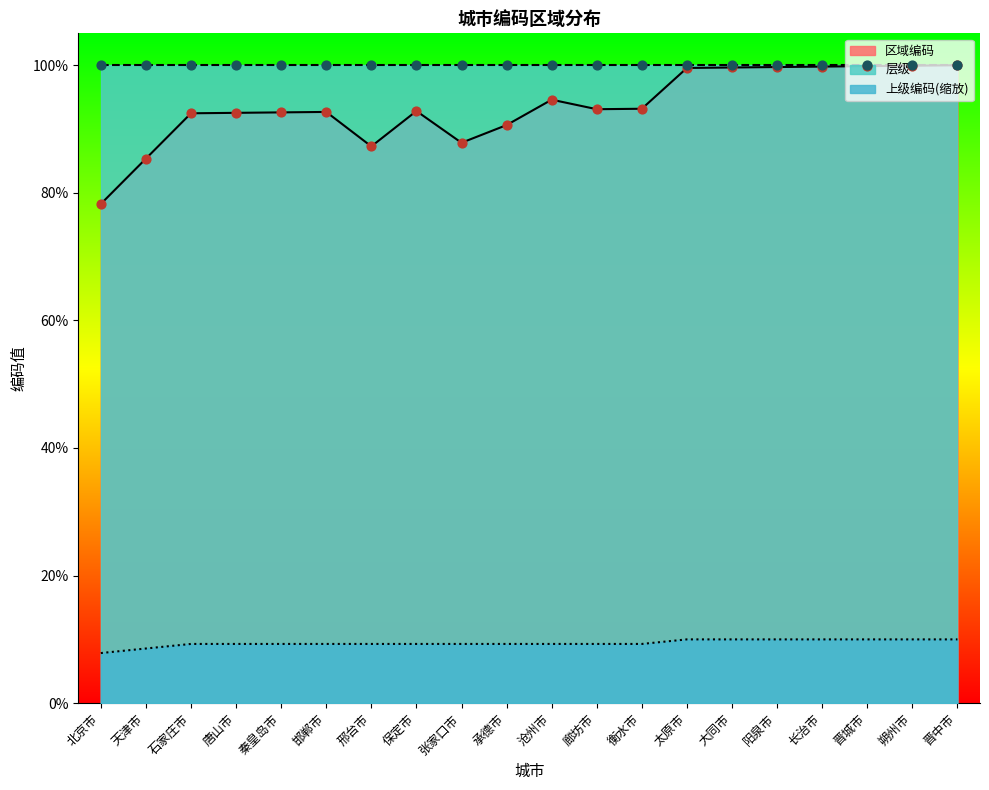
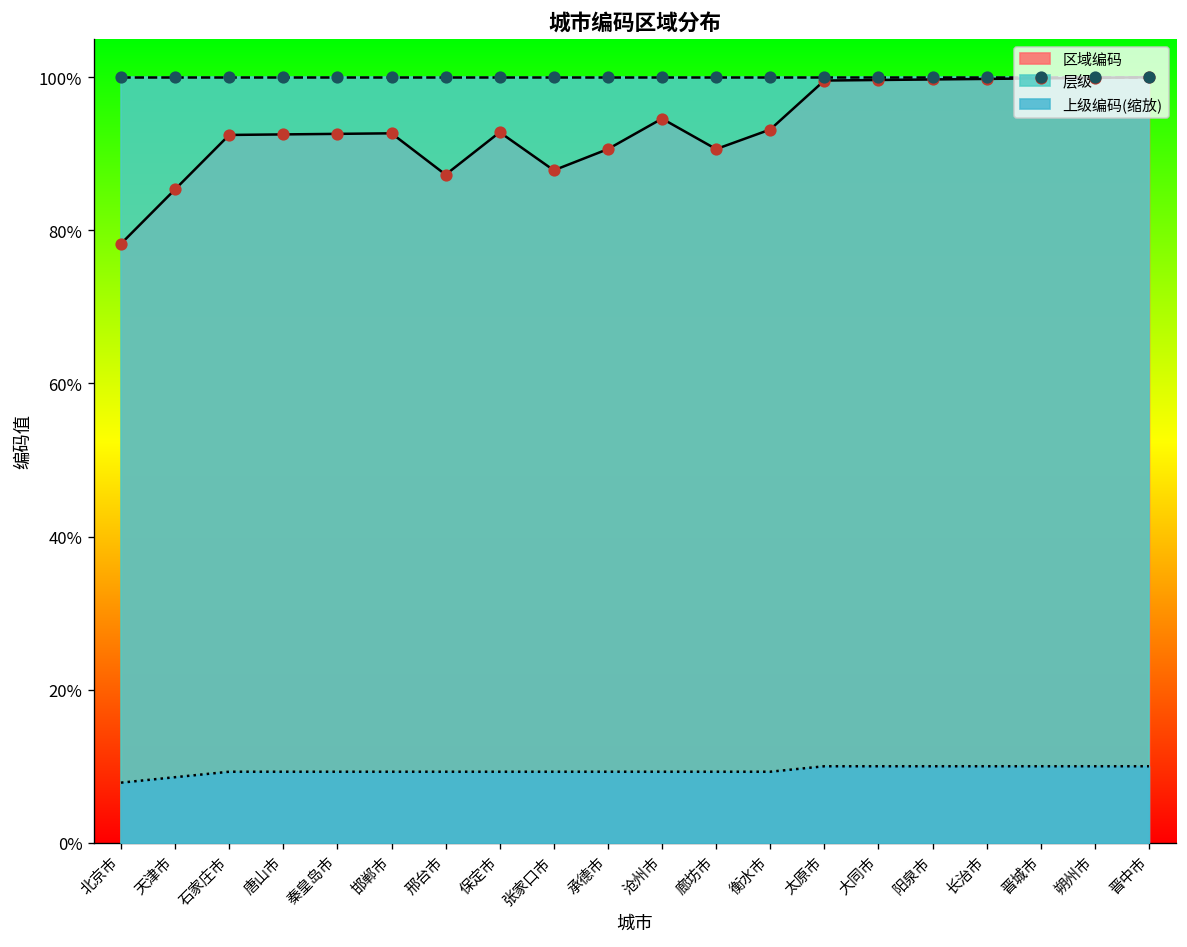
区域编码, 廊坊市: 93% -> 91%
